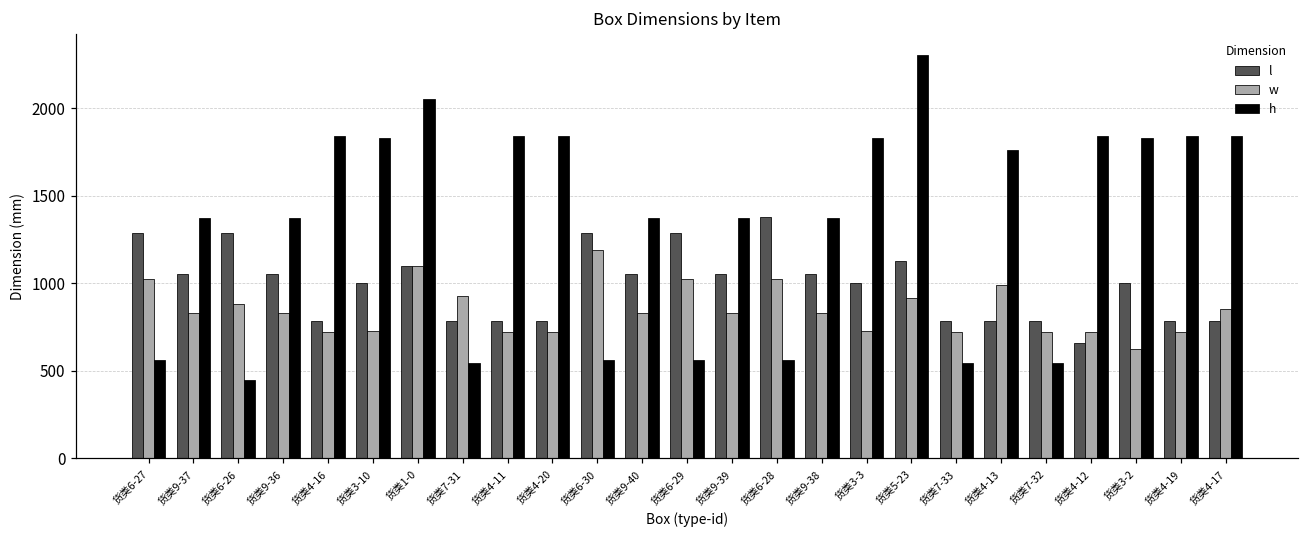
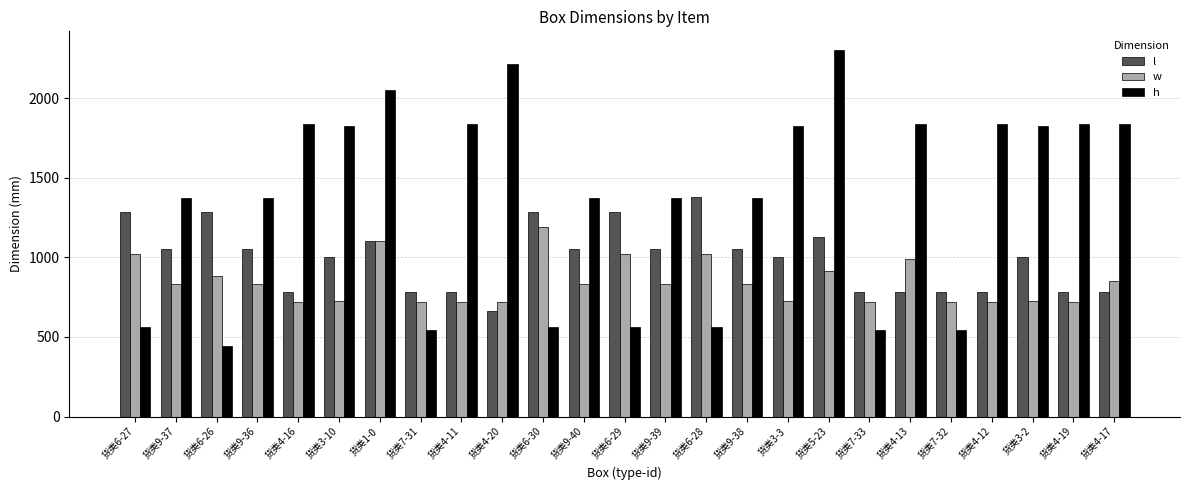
w, 货类7-31: 930 -> 720
l, 货类4-20: 780 -> 660
h, 货类4-20: 1840 -> 2210
h, 货类4-13: 1760 -> 1840
l, 货类4-12: 660 -> 780
w, 货类3-2: 620 -> 730
